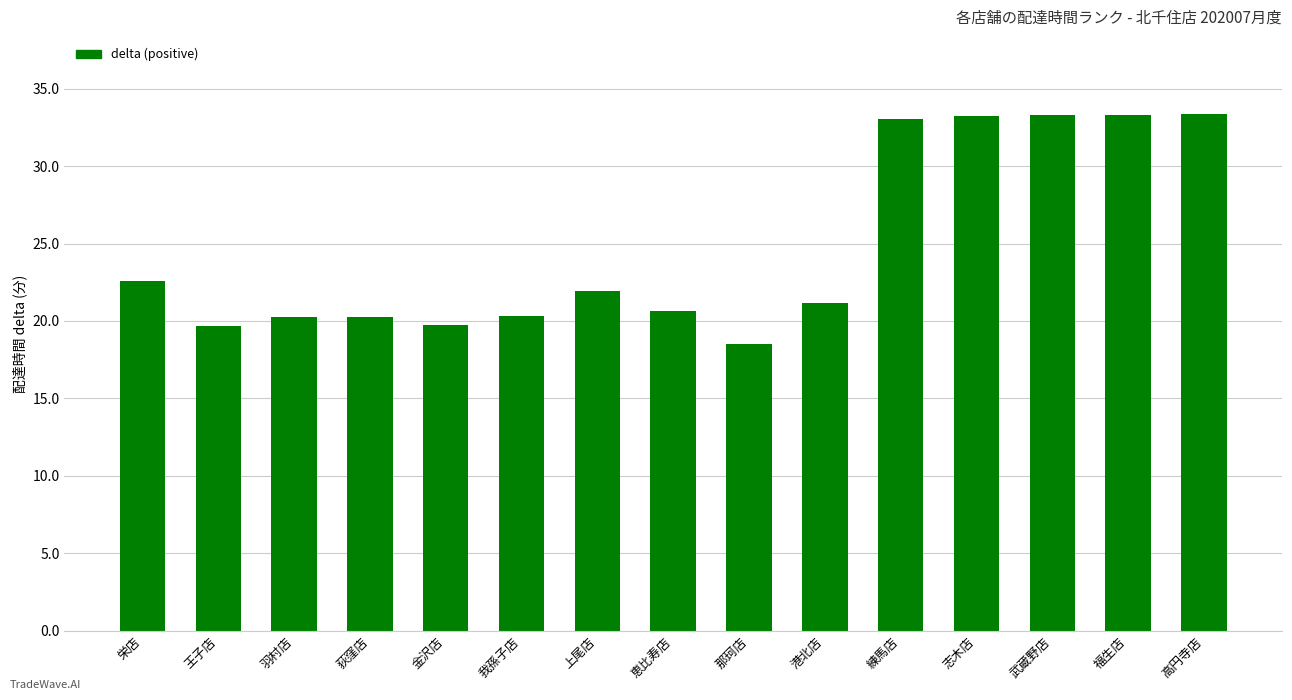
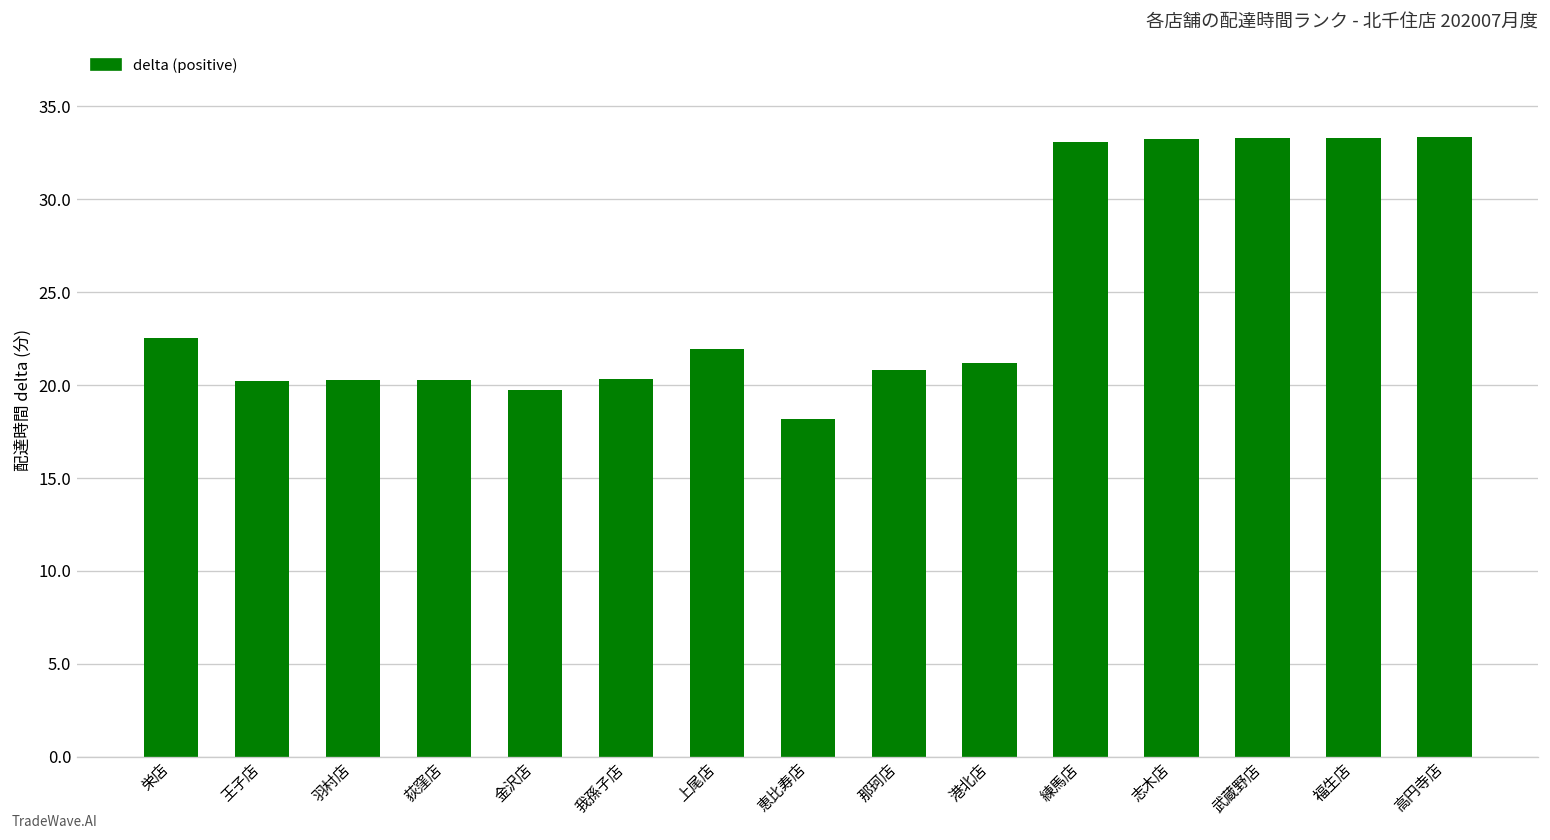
王子店: 19.7 -> 20.2
恵比寿店: 20.7 -> 18.2
那珂店: 18.5 -> 20.8
